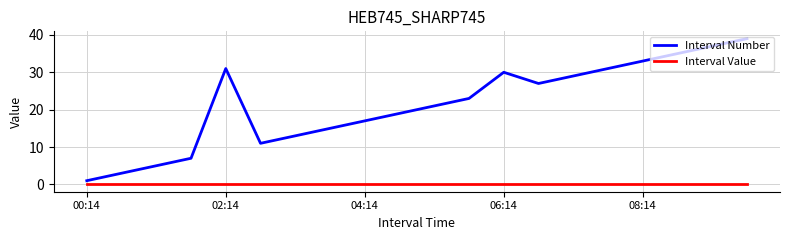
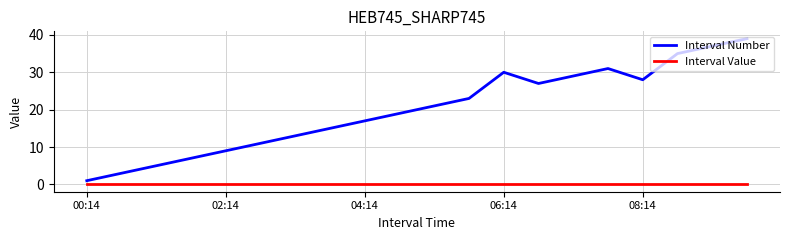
Interval Number, 02:14: 31 -> 9
Interval Number, 08:14: 33 -> 28
